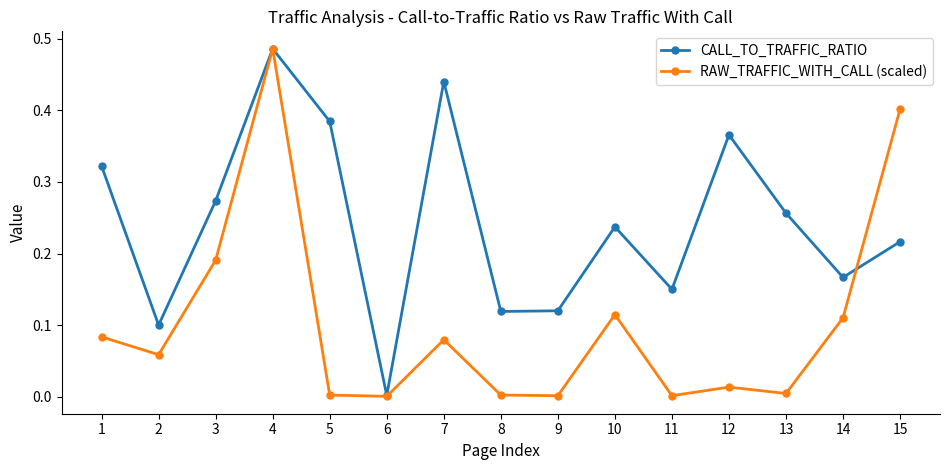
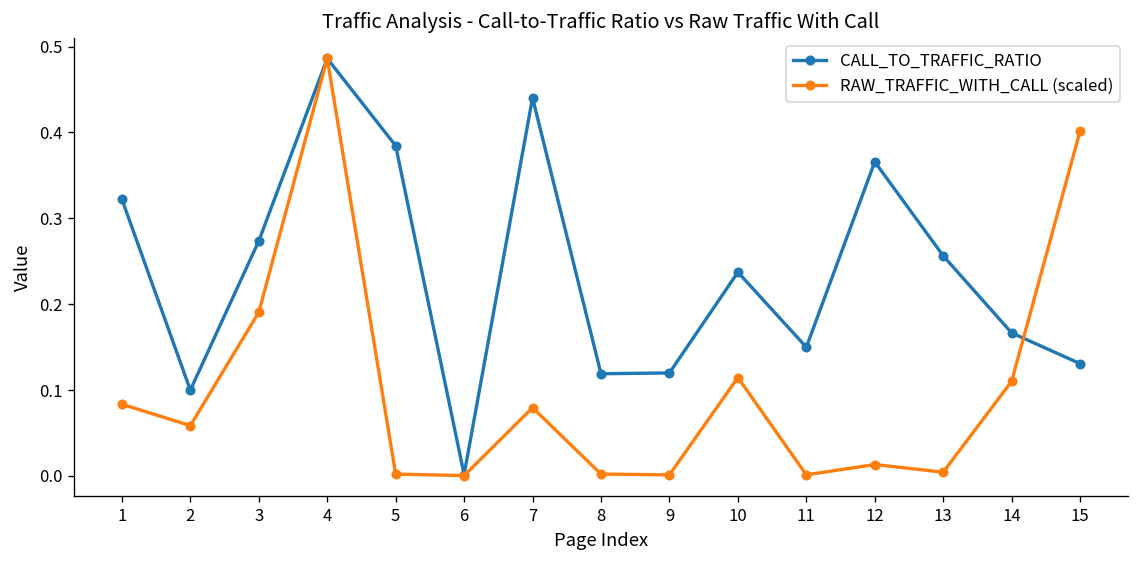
CALL_TO_TRAFFIC_RATIO, 15: 0.22 -> 0.13
